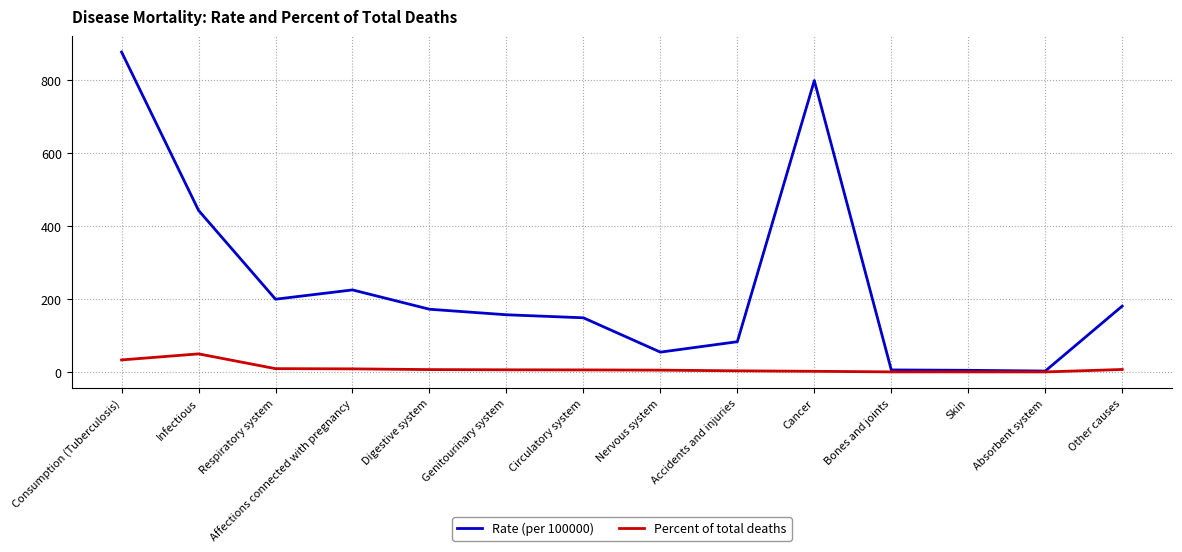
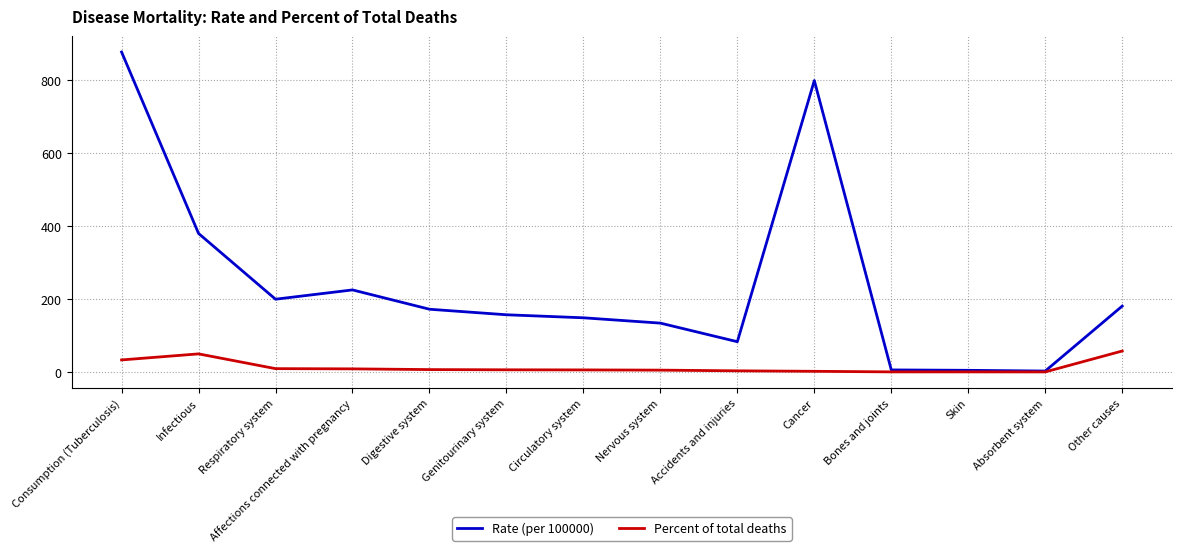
Rate (per 100000), Infectious: 440 -> 380
Rate (per 100000), Nervous system: 50 -> 130
Percent of total deaths, Other causes: 10 -> 60
